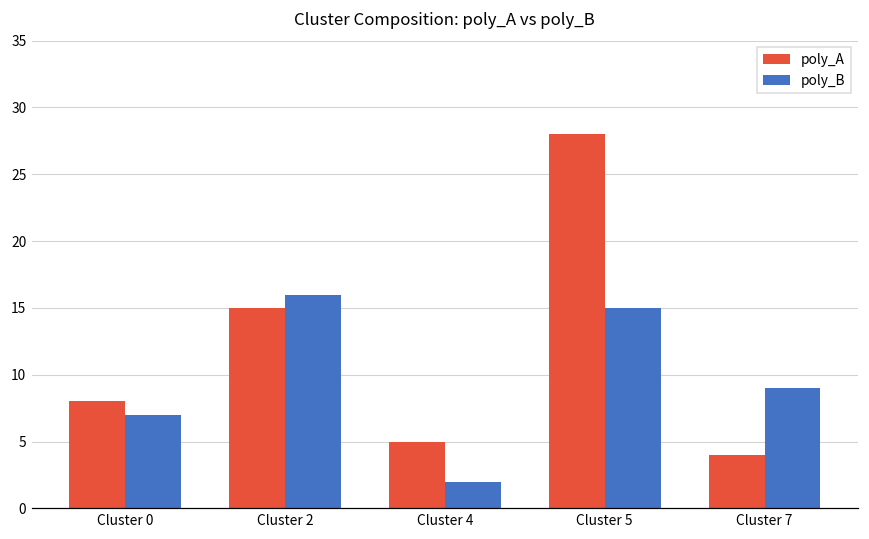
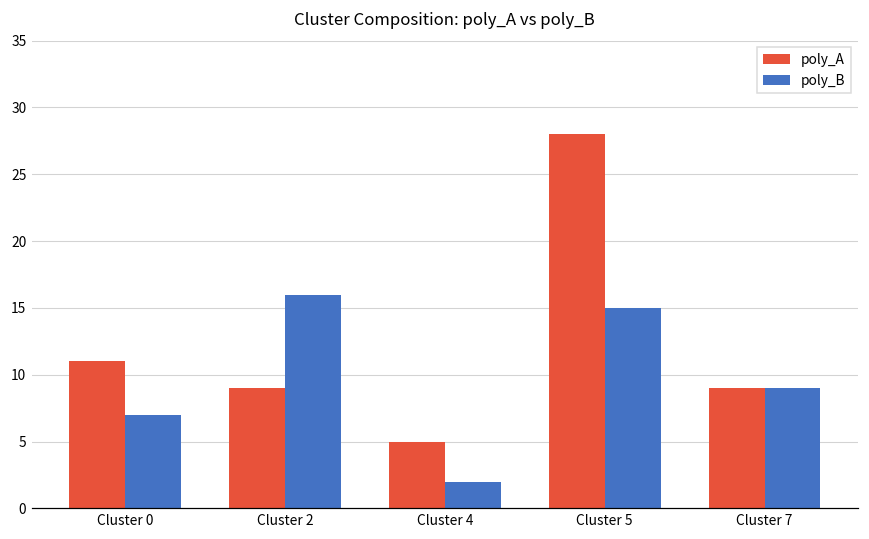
poly_A, Cluster 0: 8 -> 11
poly_A, Cluster 2: 15 -> 9
poly_A, Cluster 7: 4 -> 9
